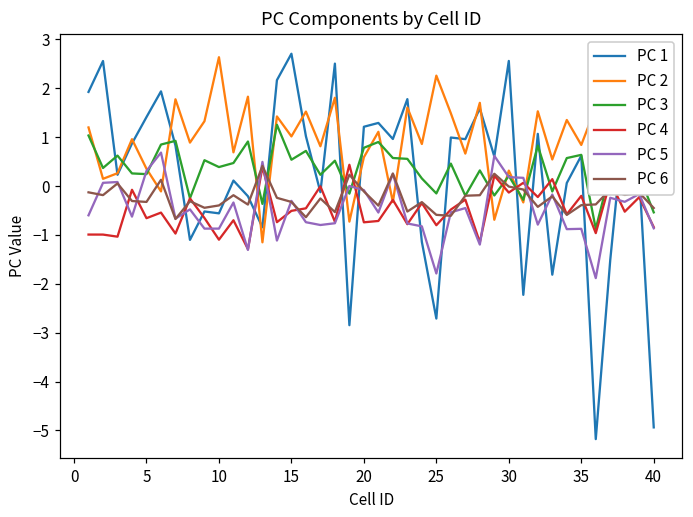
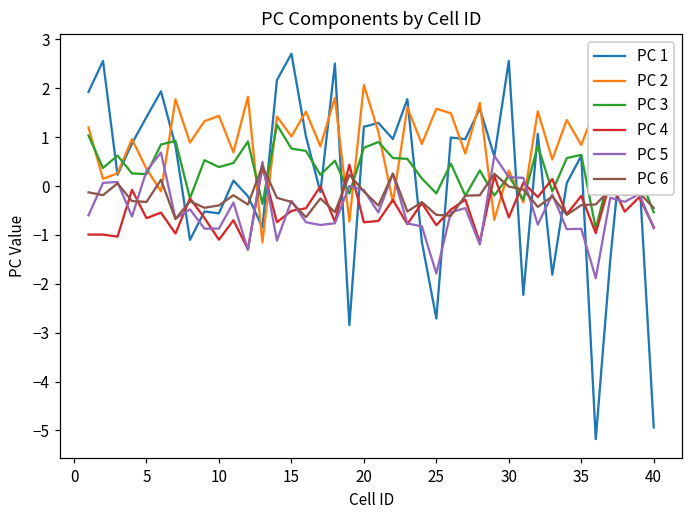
PC 2, 10: 2.6 -> 1.4
PC 3, 15: 0.5 -> 0.8
PC 2, 20: 0.6 -> 2.1
PC 2, 25: 2.3 -> 1.6
PC 4, 30: -0.1 -> -0.6
